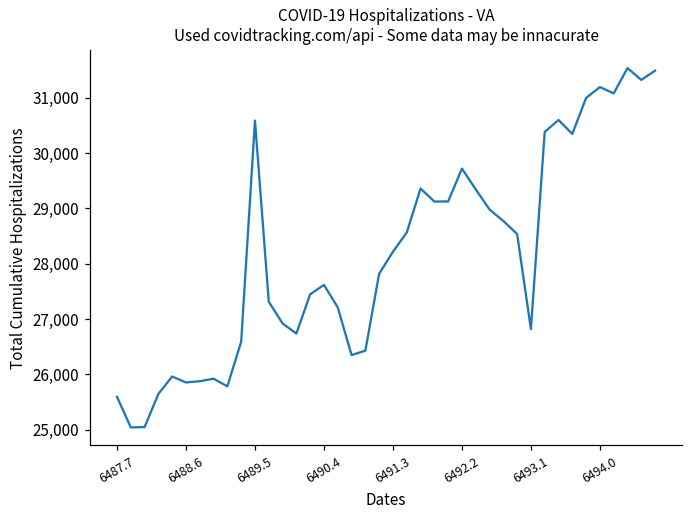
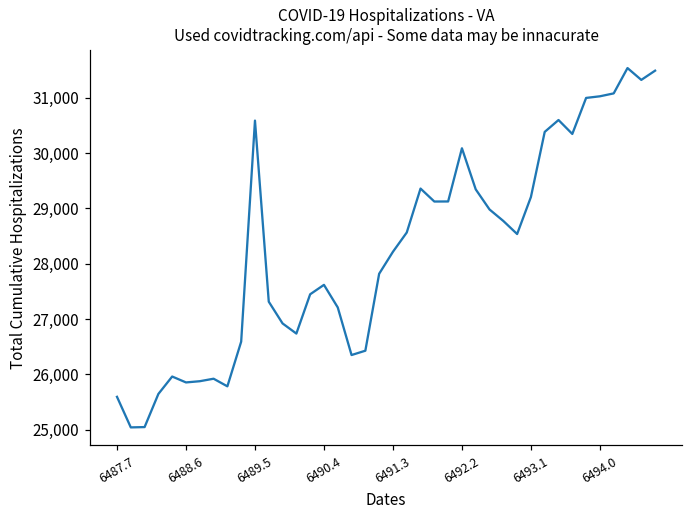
6492.2: 29,700 -> 30,100
6493.1: 26,800 -> 29,200
6494.0: 31,200 -> 31,000
